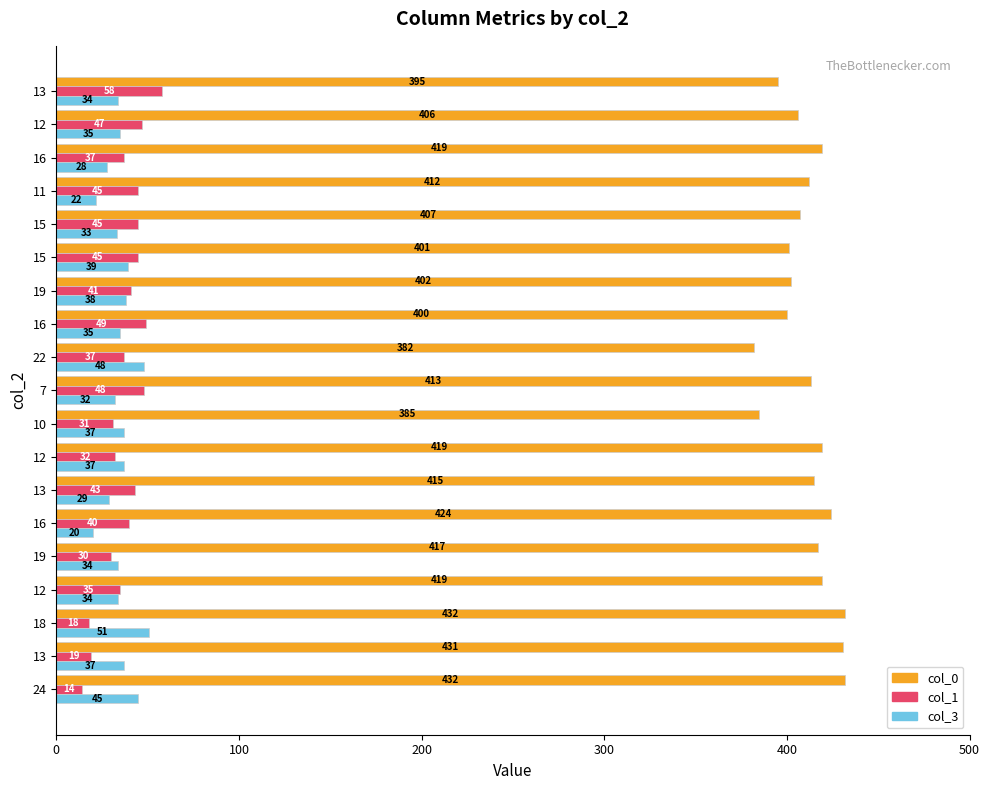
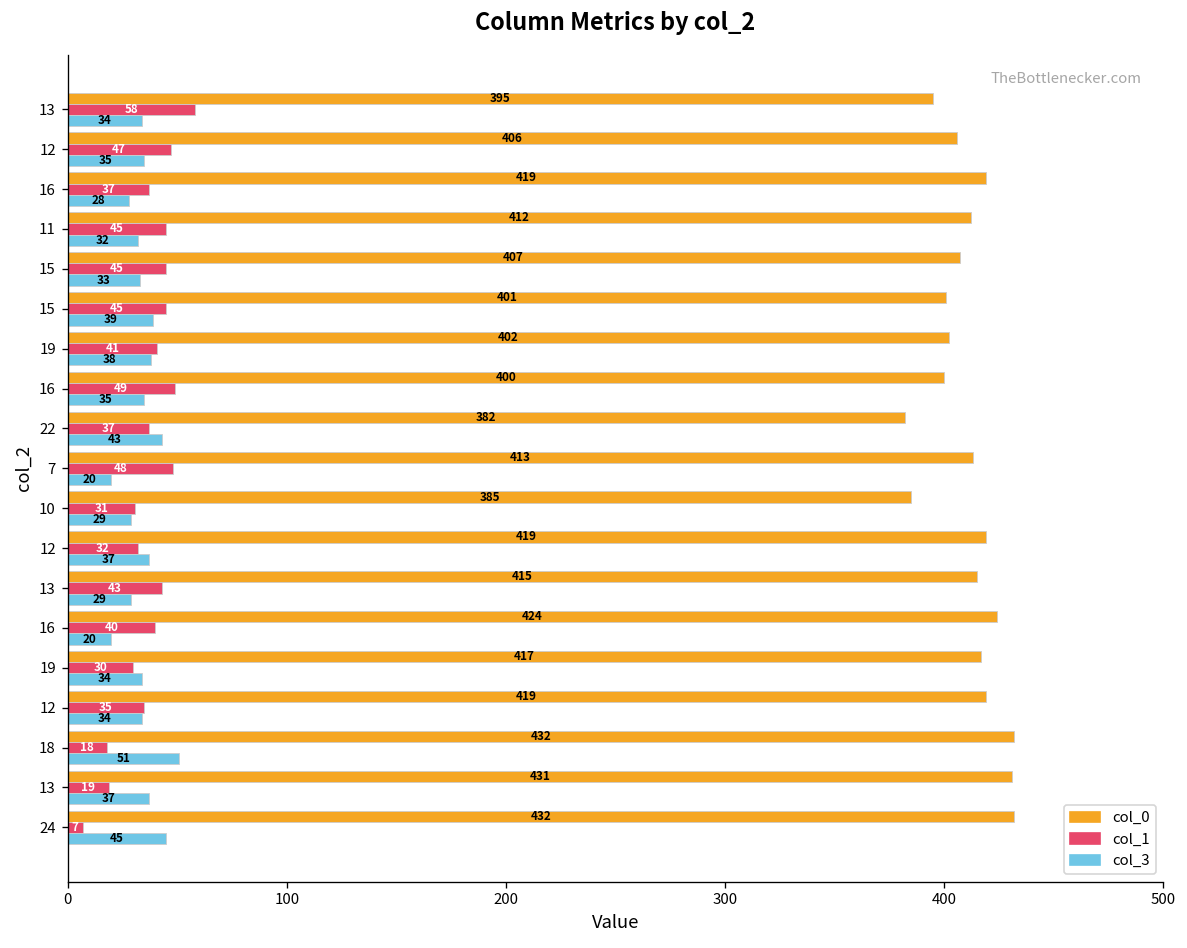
col_3, 11: 22 -> 32
col_3, 22: 48 -> 43
col_3, 7: 32 -> 20
col_3, 10: 37 -> 29
col_1, 24: 14 -> 7
